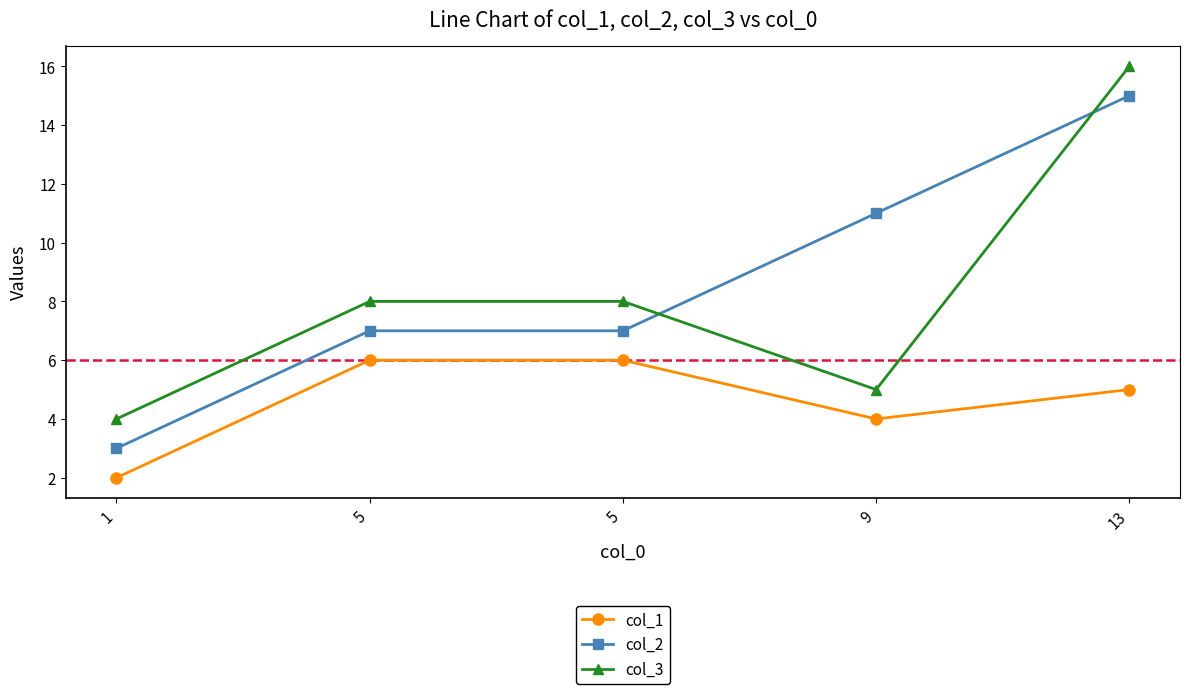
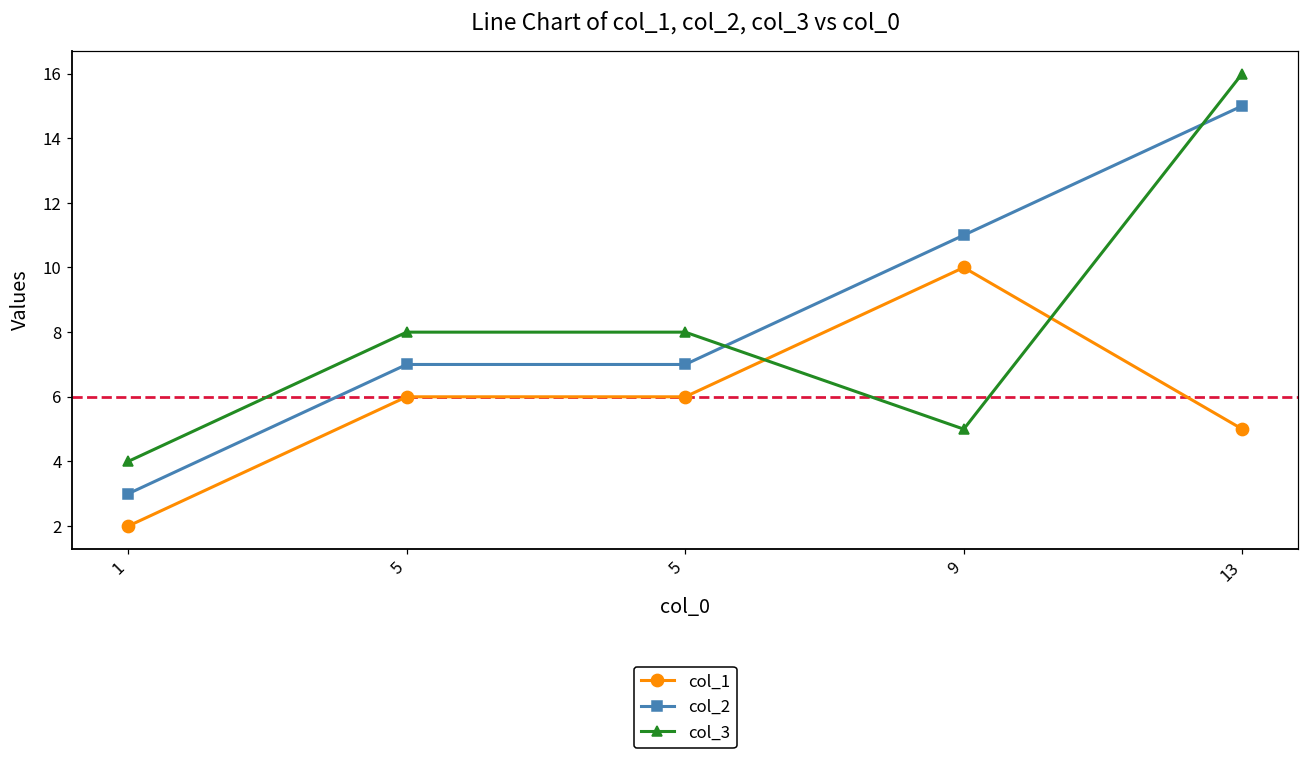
col_1, 9: 4 -> 10
